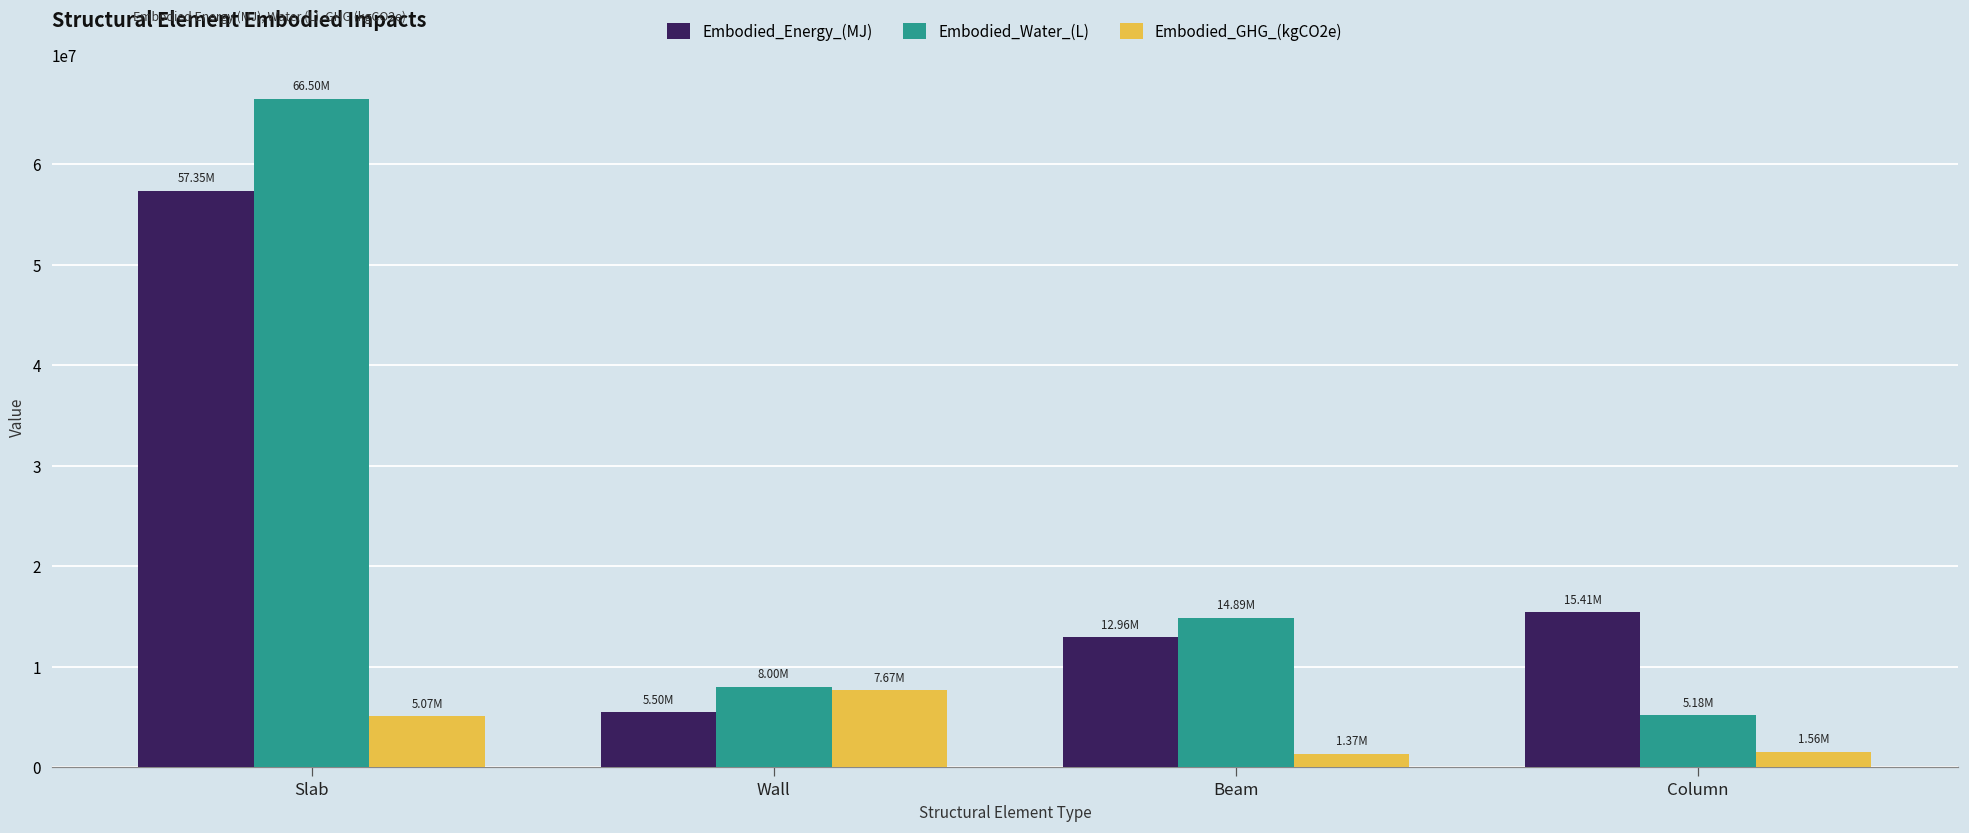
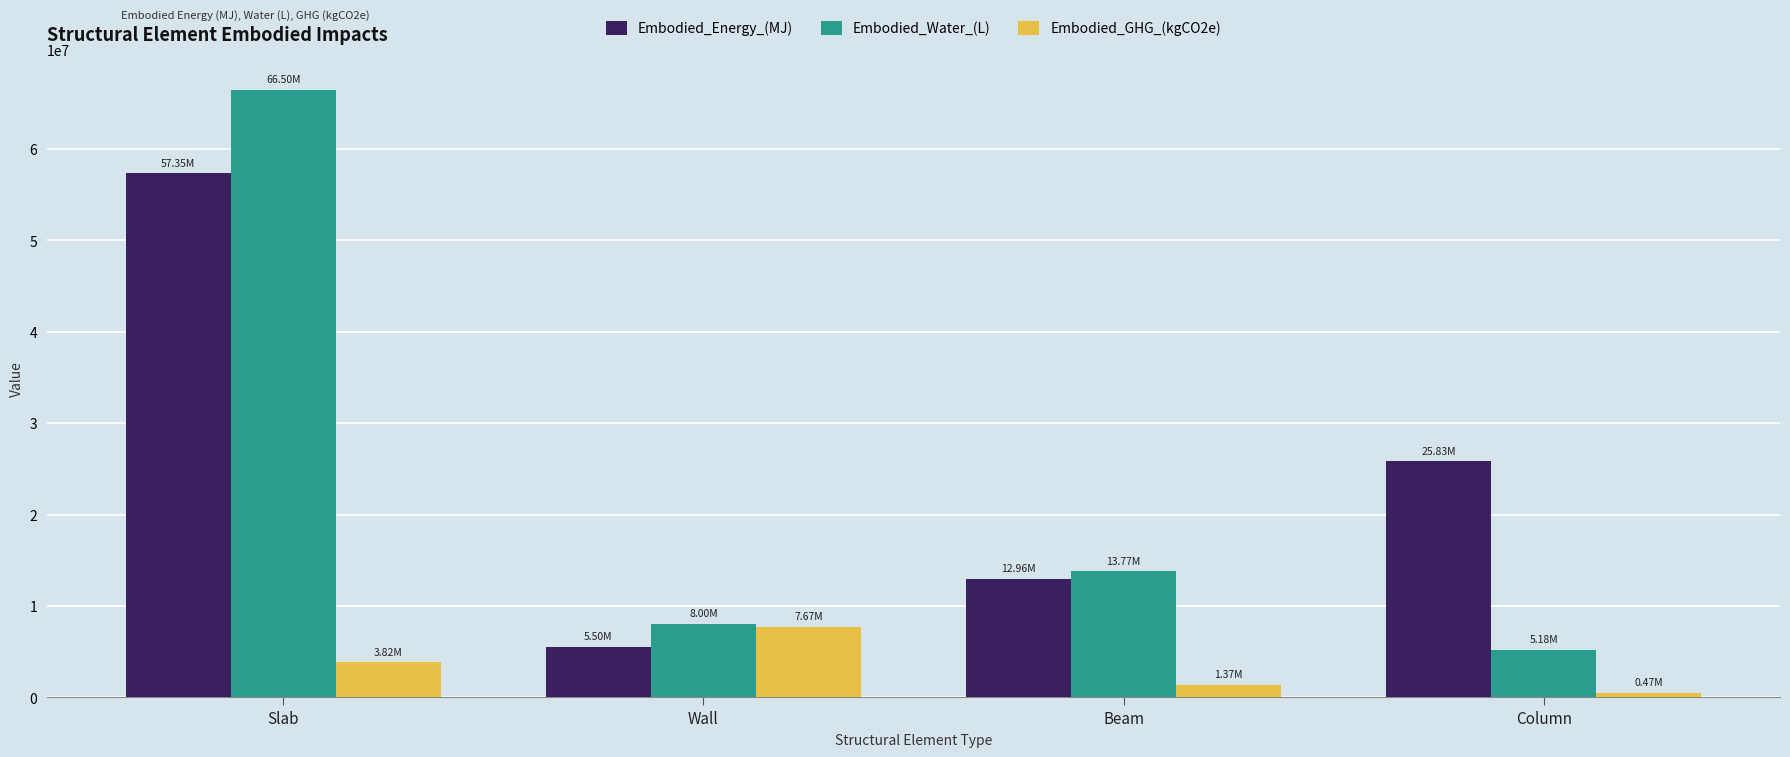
Embodied_GHG_(kgCO2e), Slab: 5.07M -> 3.82M
Embodied_Water_(L), Beam: 14.89M -> 13.77M
Embodied_Energy_(MJ), Column: 15.41M -> 25.83M
Embodied_GHG_(kgCO2e), Column: 1.56M -> 0.47M
